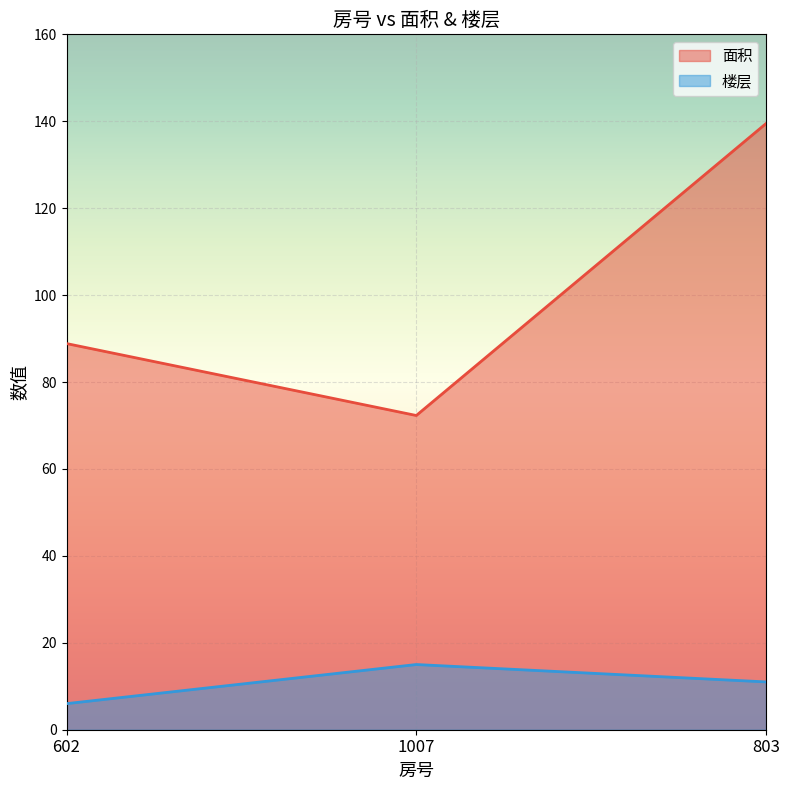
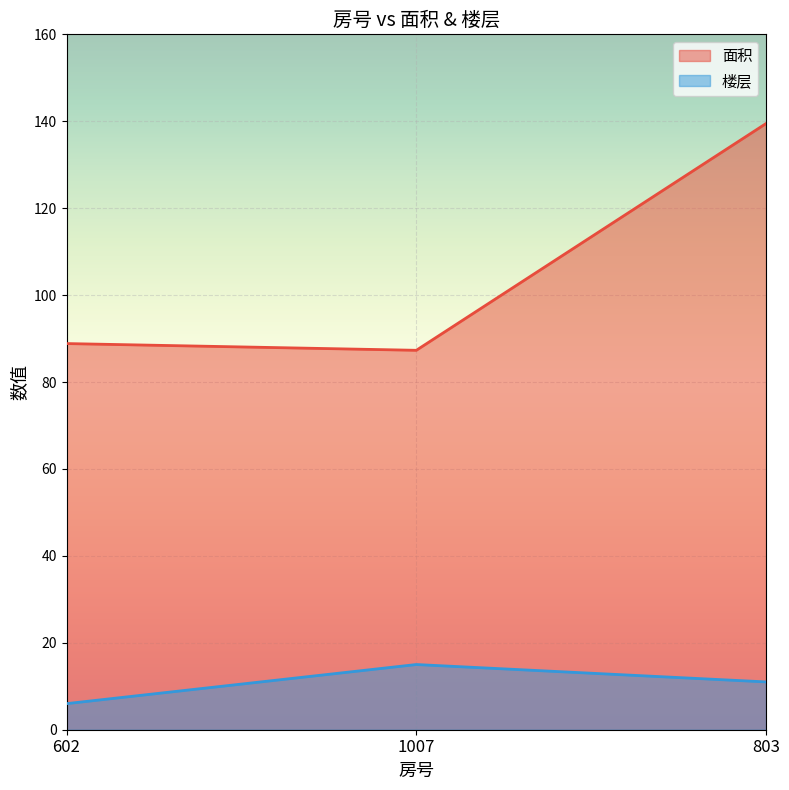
面积, 1007: 72 -> 87
